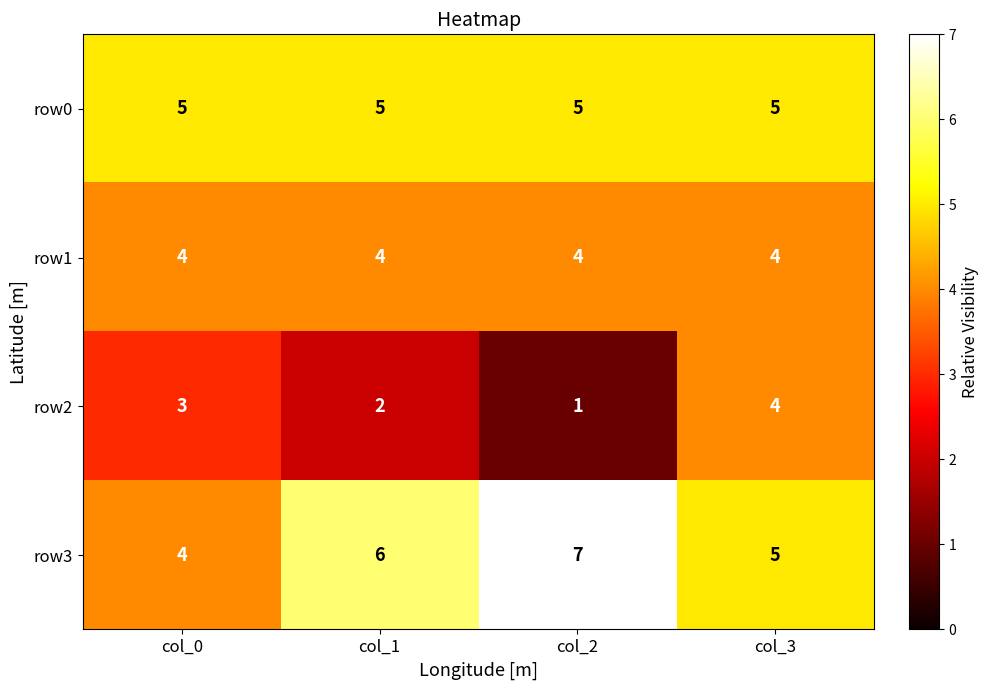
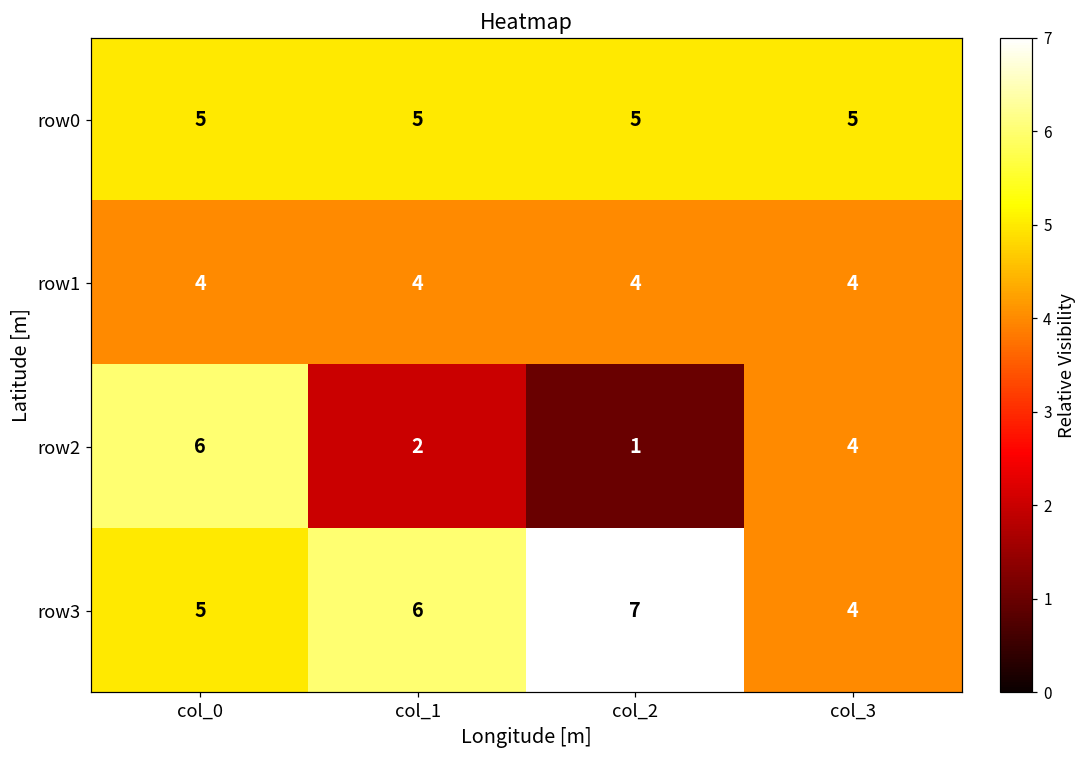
row2, col_0: 3 -> 6
row3, col_0: 4 -> 5
row3, col_3: 5 -> 4
